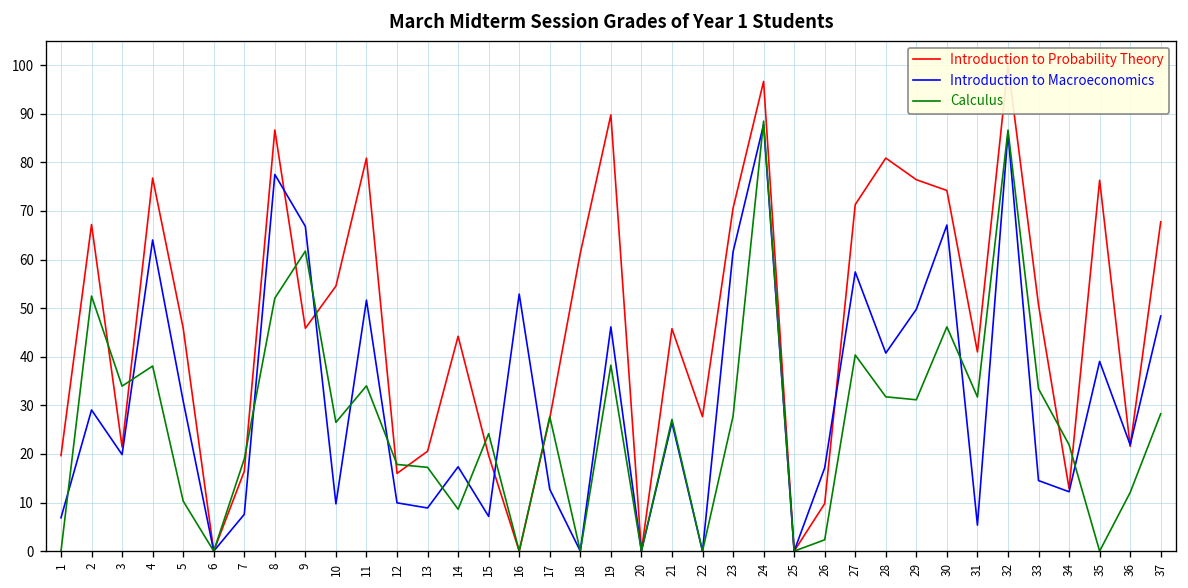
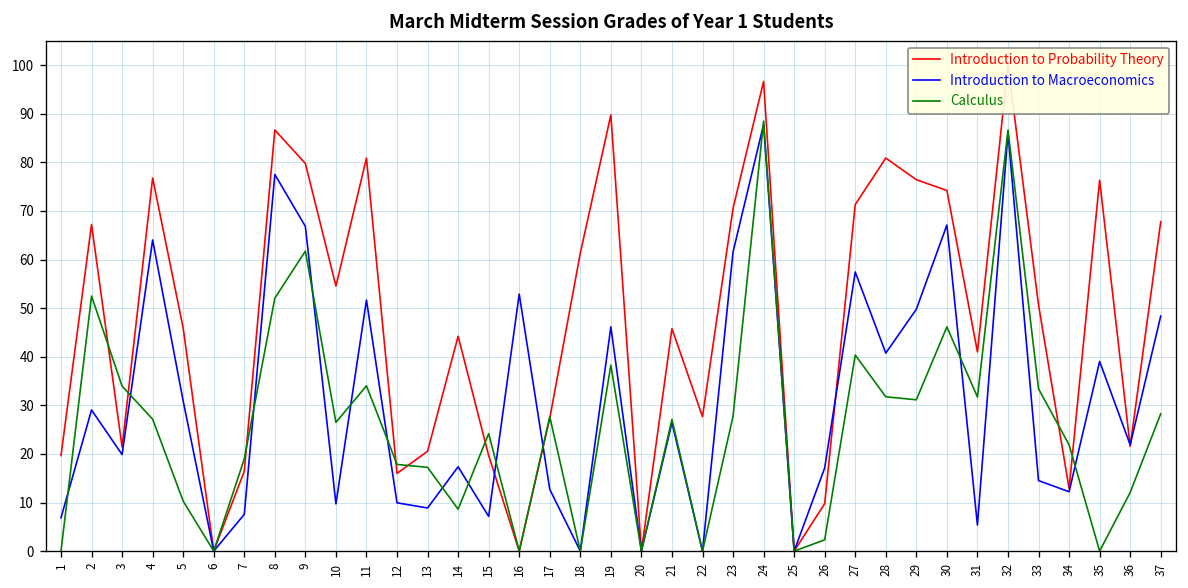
Calculus, 4: 38 -> 27
Introduction to Probability Theory, 9: 46 -> 80
